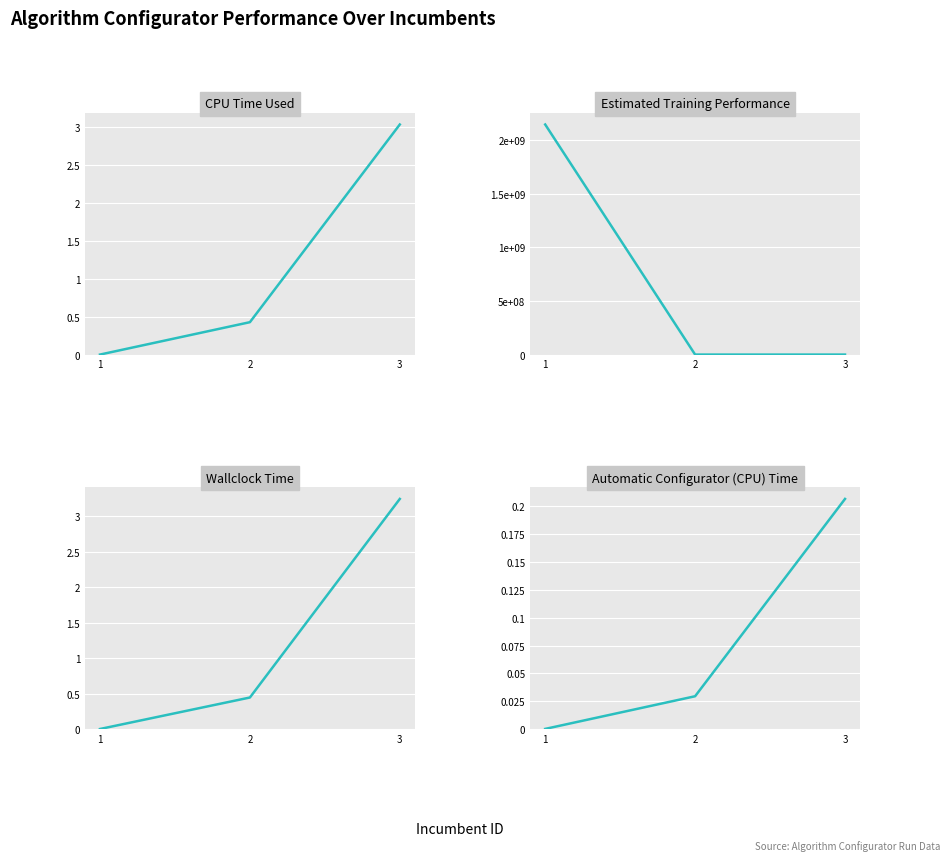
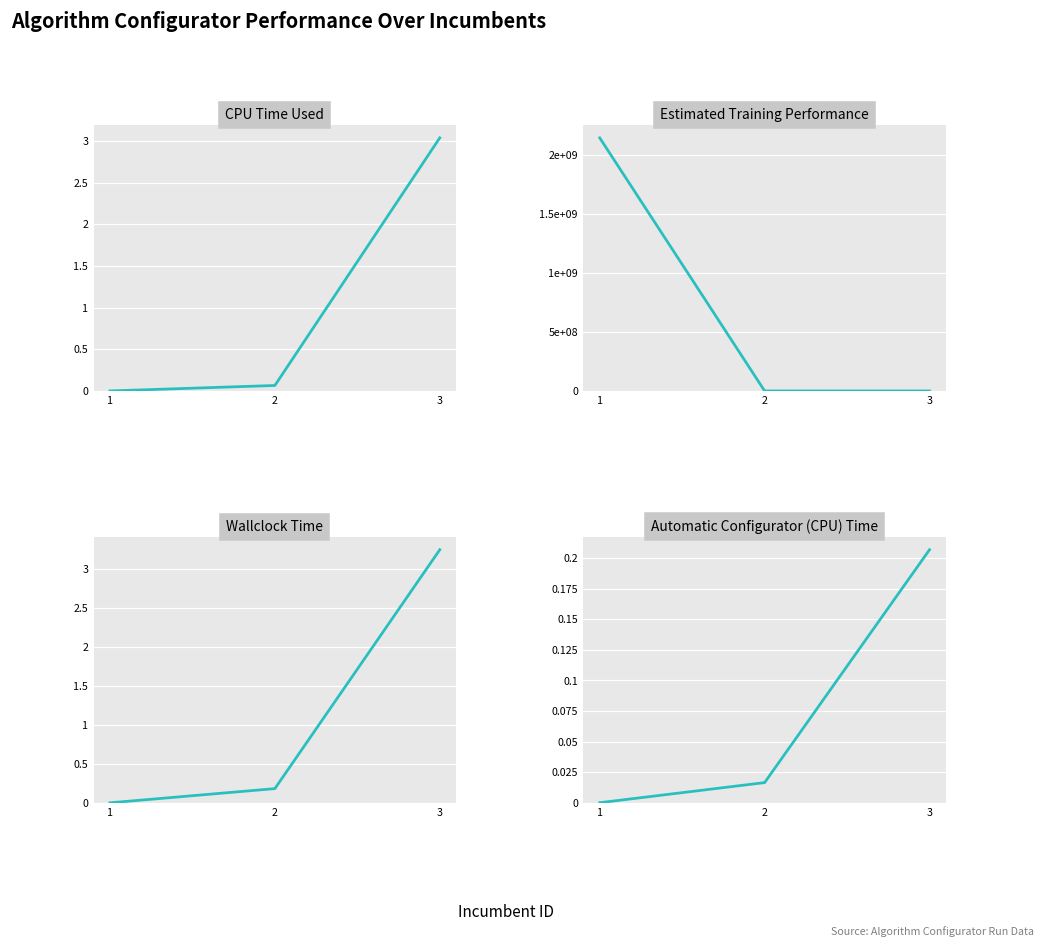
CPU Time Used, 2: 0.4 -> 0.1
Wallclock Time, 2: 0.4 -> 0.2
Automatic Configurator (CPU) Time, 2: 0.029 -> 0.016
